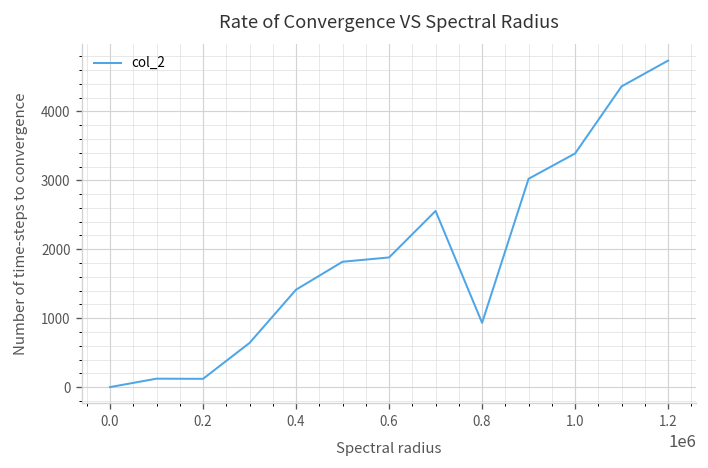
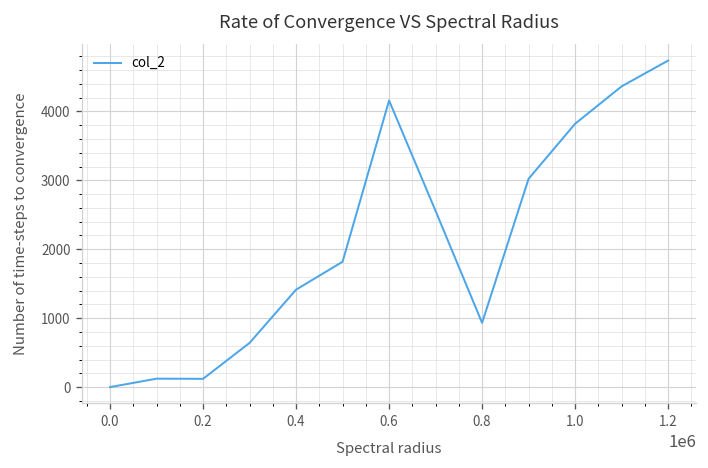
0.6: 1900 -> 4200
1.0: 3400 -> 3800
